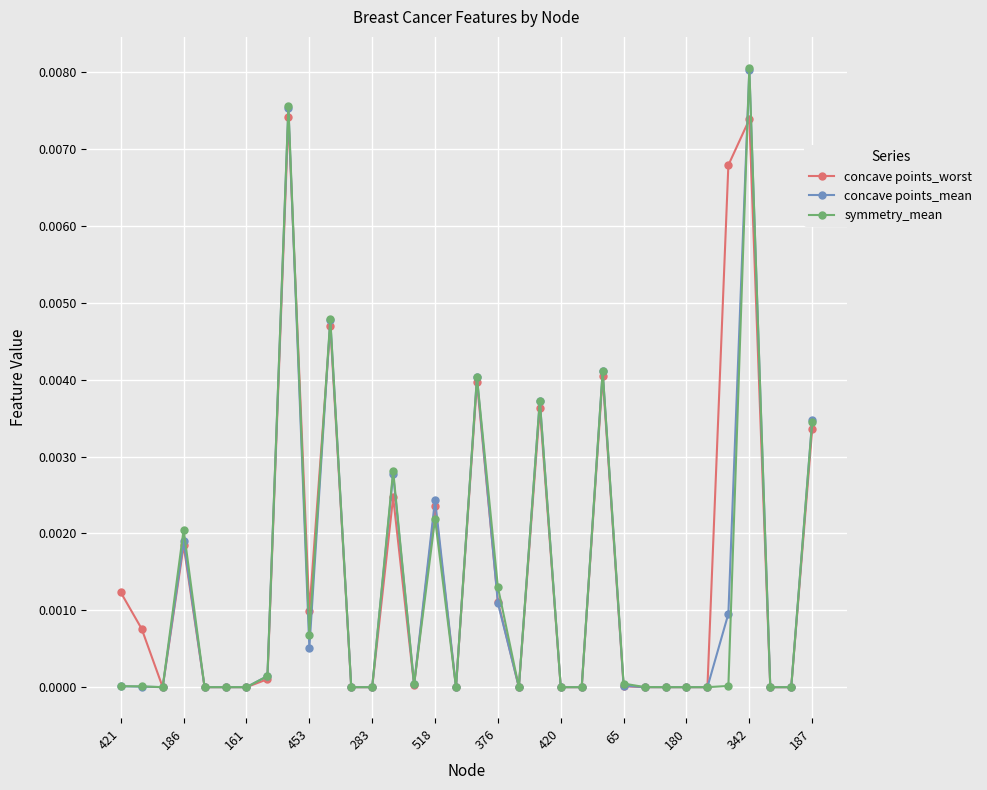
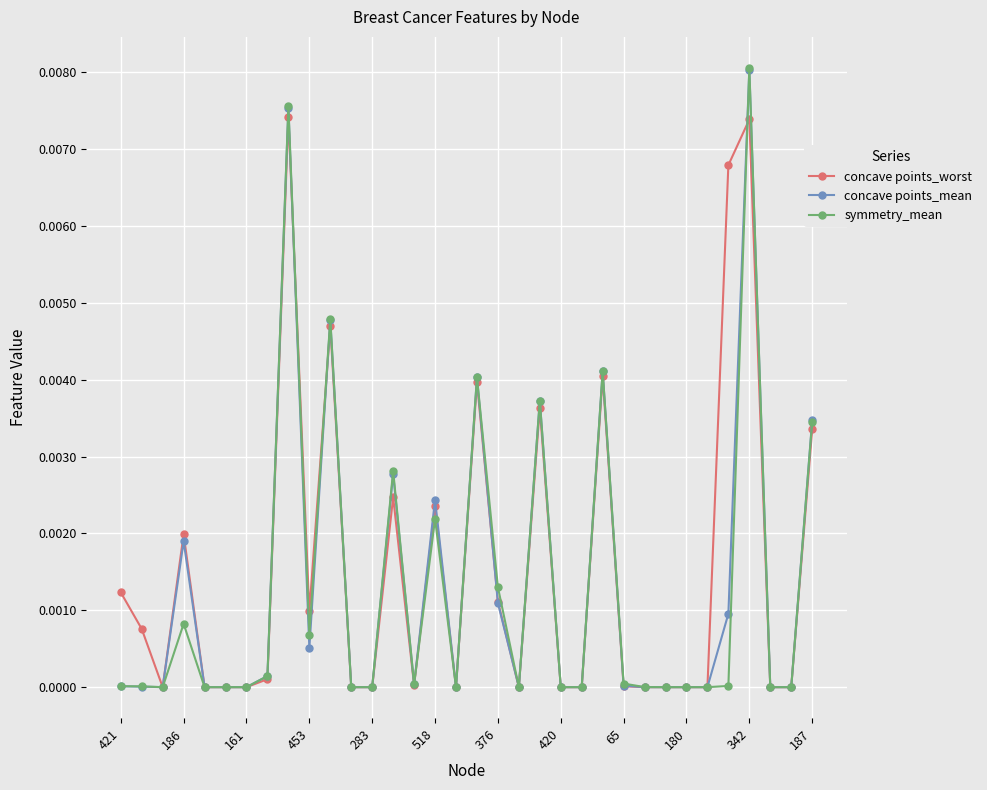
concave points_worst, 186: 0.0018 -> 0.0020
symmetry_mean, 186: 0.0021 -> 0.0008
